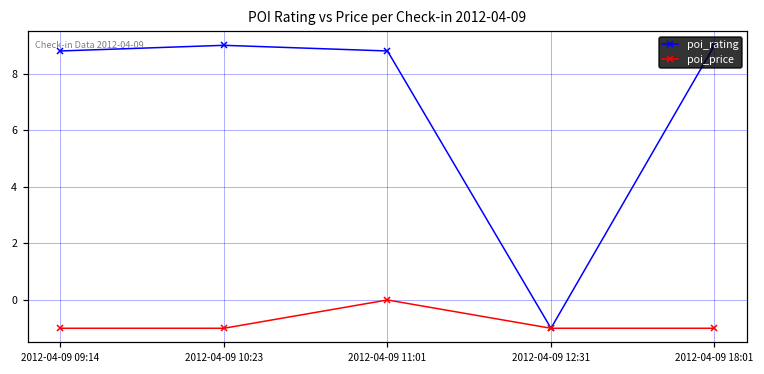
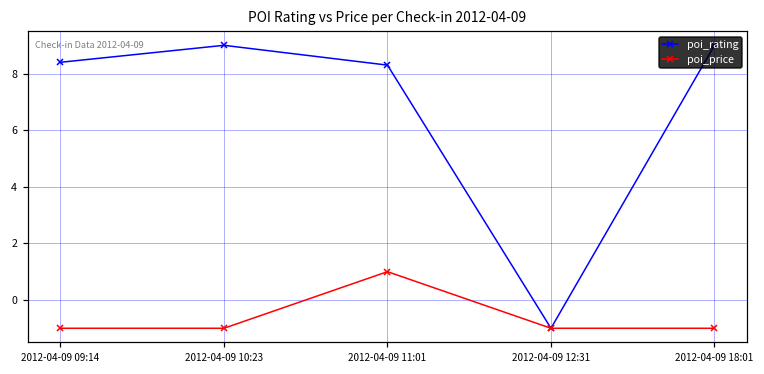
poi_rating, 2012-04-09 09:14: 8.8 -> 8.4
poi_rating, 2012-04-09 11:01: 8.8 -> 8.3
poi_price, 2012-04-09 11:01: 0 -> 1
